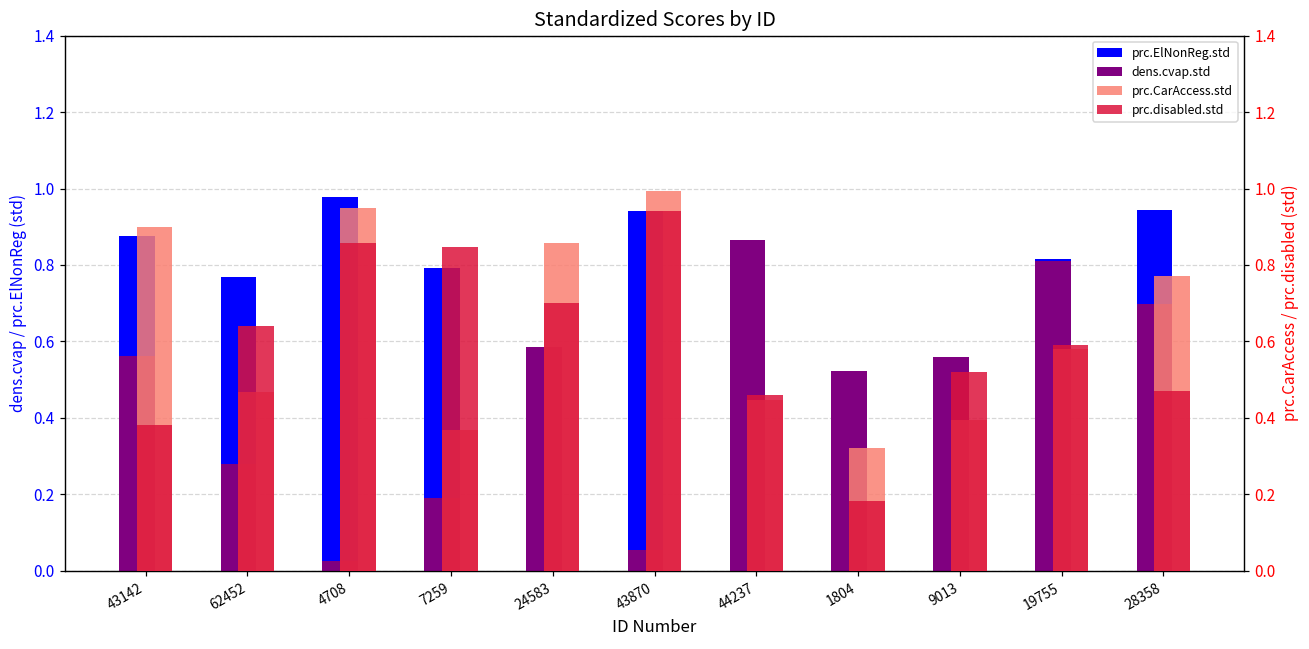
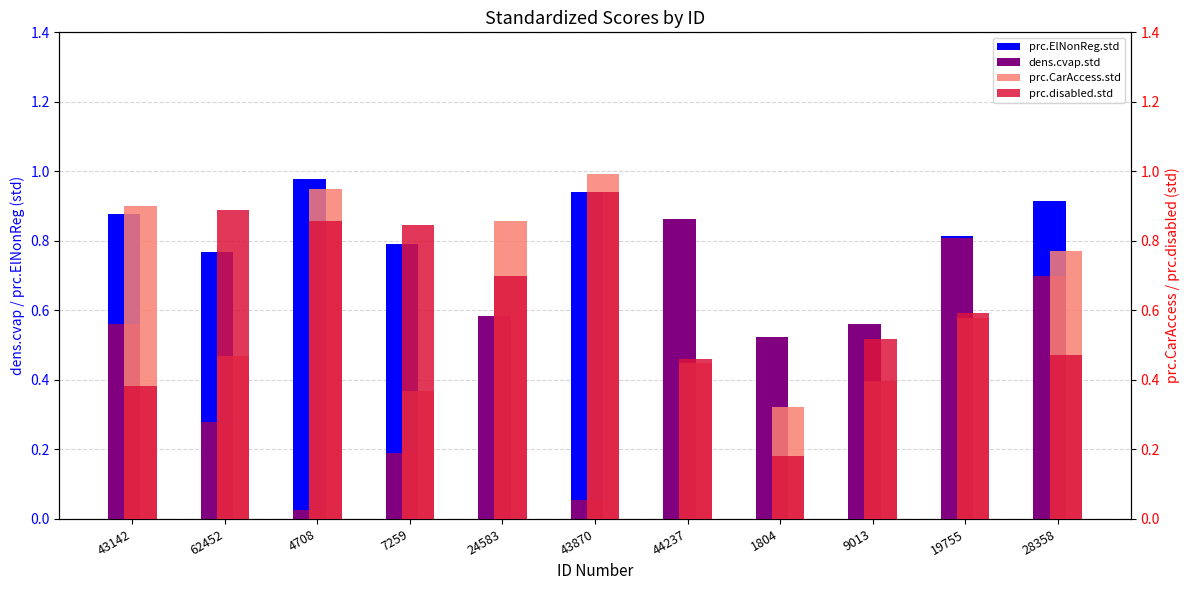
prc.ElNonReg.std, 28358: 0.94 -> 0.91
prc.disabled.std, 62452: 0.64 -> 0.89
